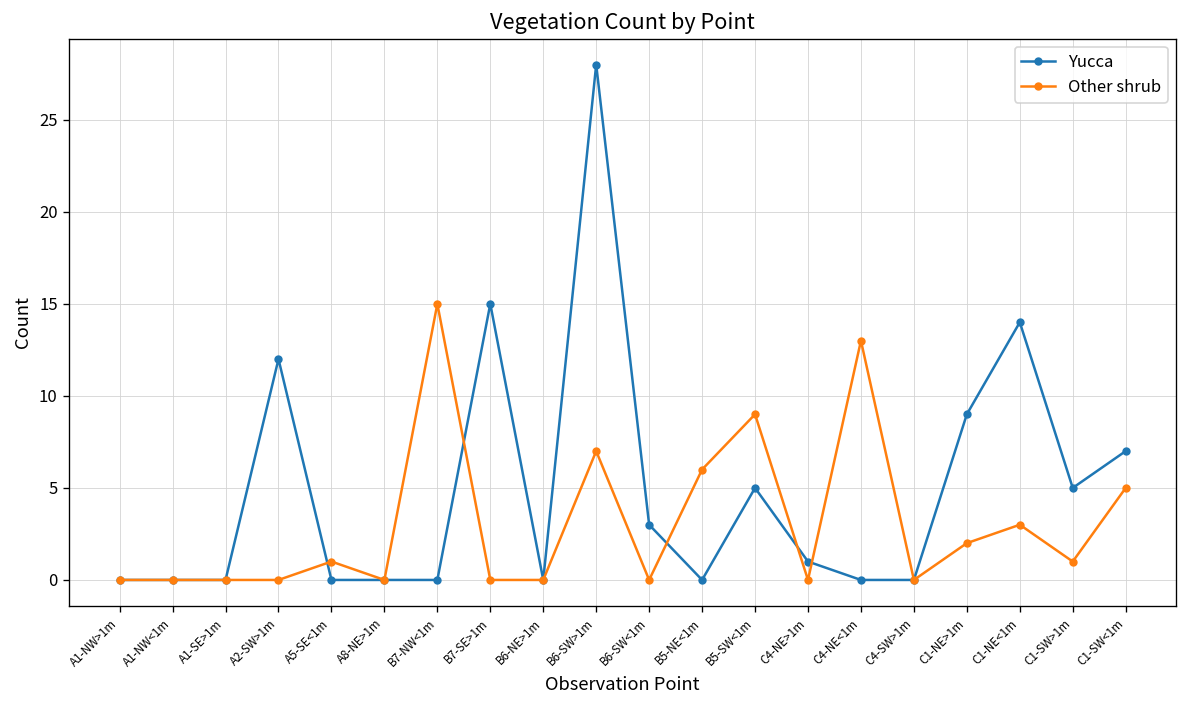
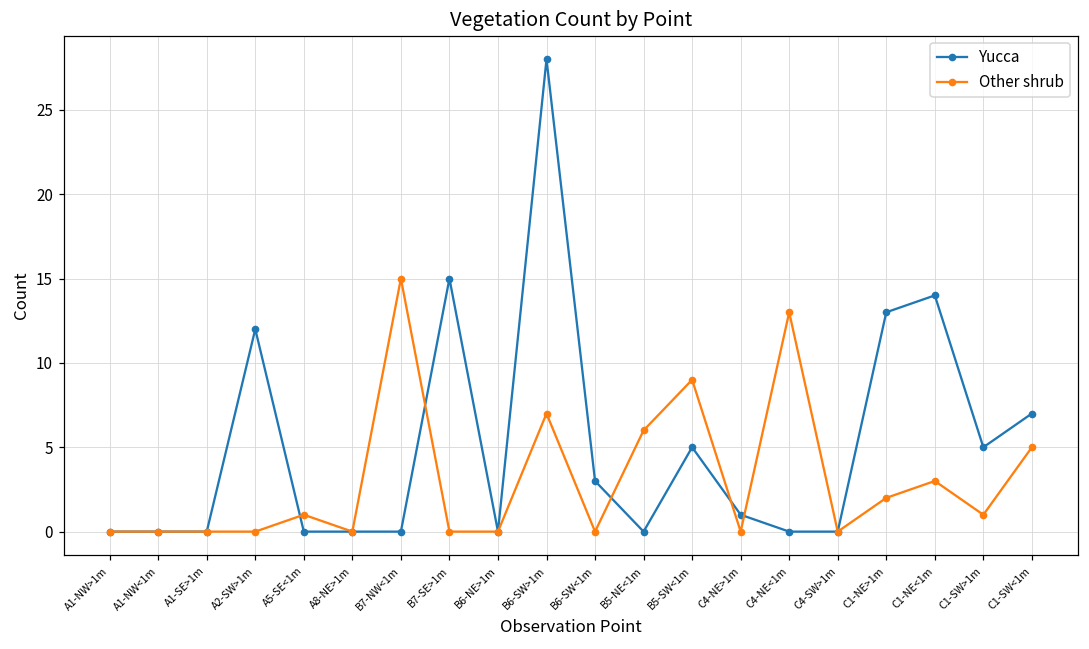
Yucca, C1-NE>1m: 9 -> 13
